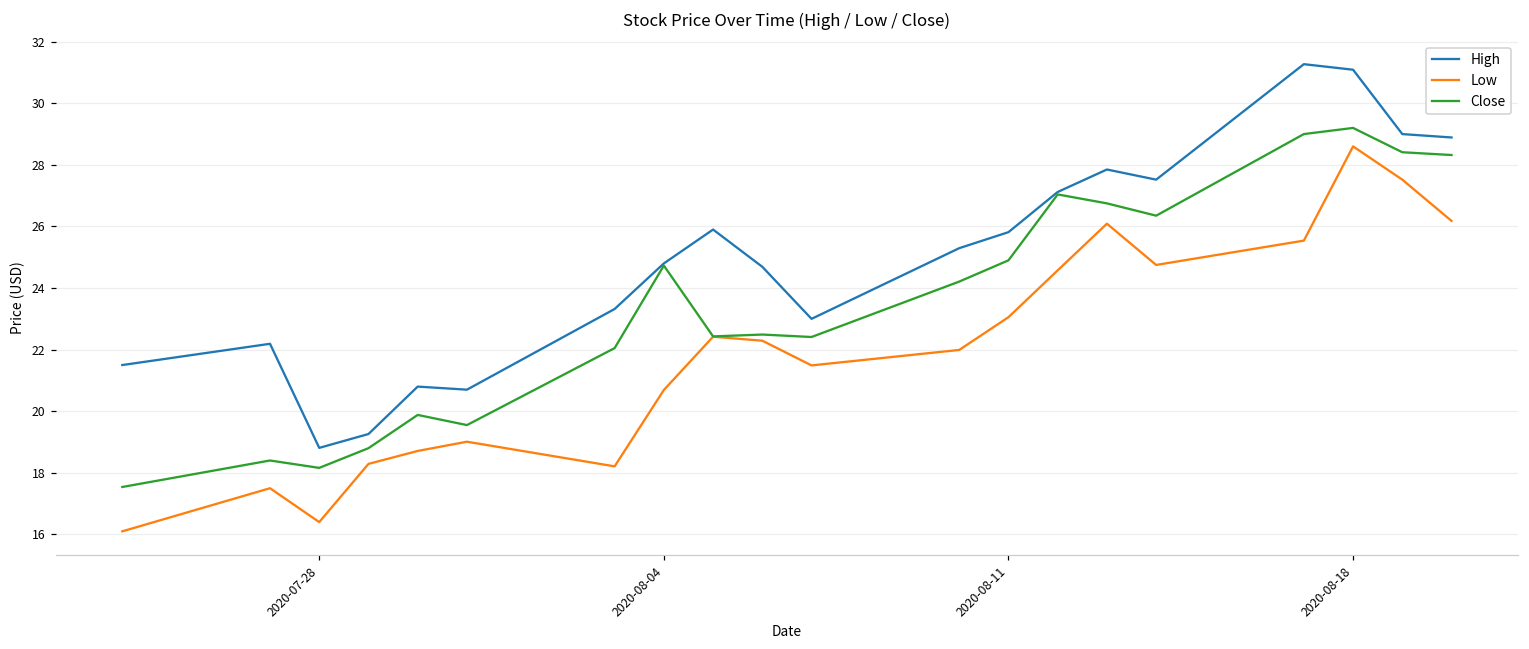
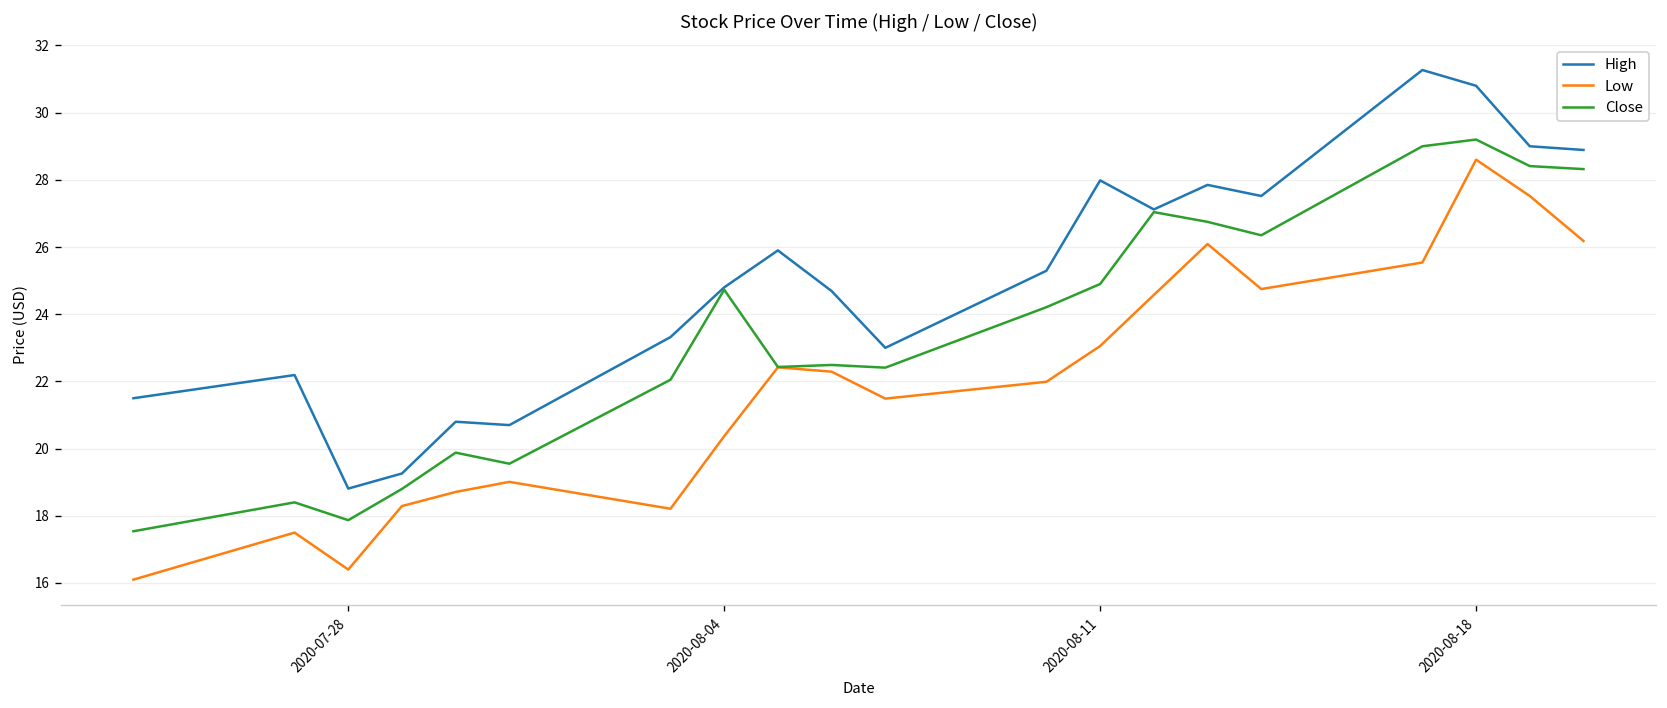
Close, 2020-07-28: 18.2 -> 17.9
Low, 2020-08-04: 20.7 -> 20.4
High, 2020-08-11: 25.8 -> 28.0
High, 2020-08-18: 31.1 -> 30.8
